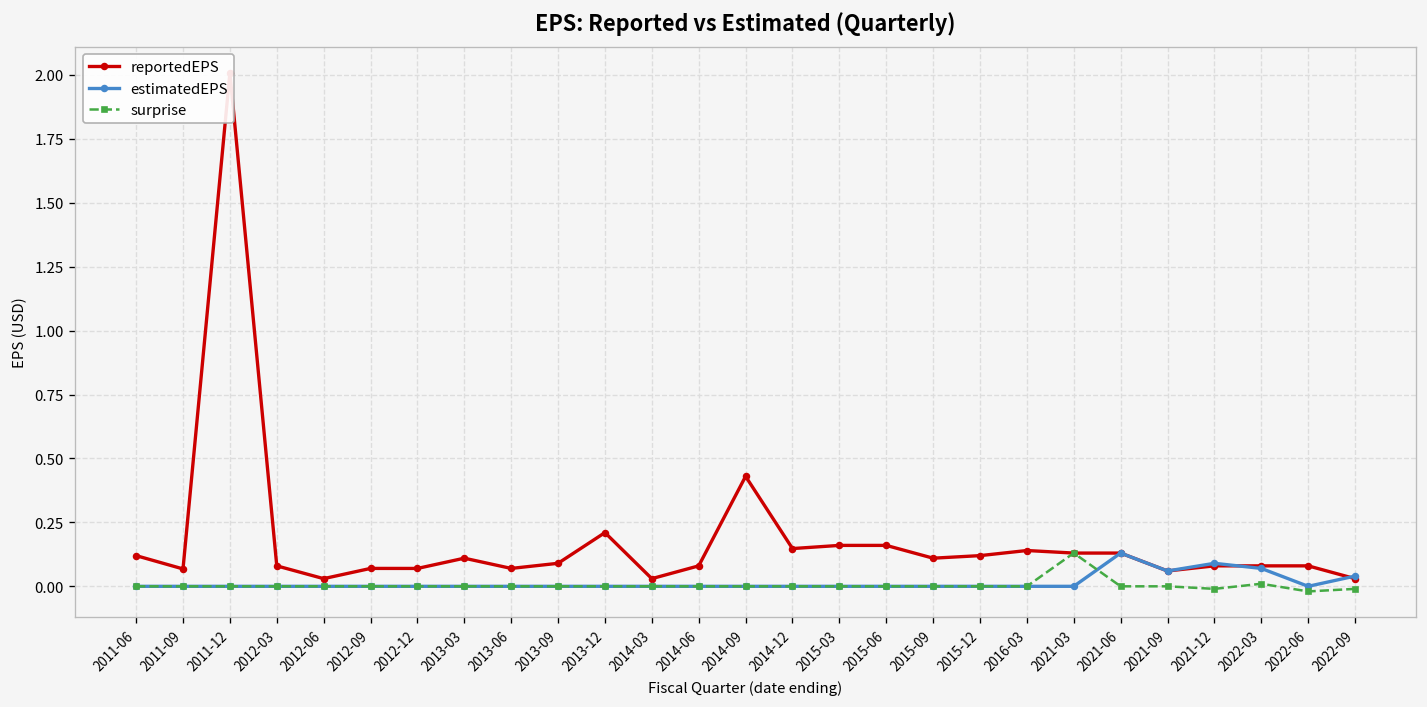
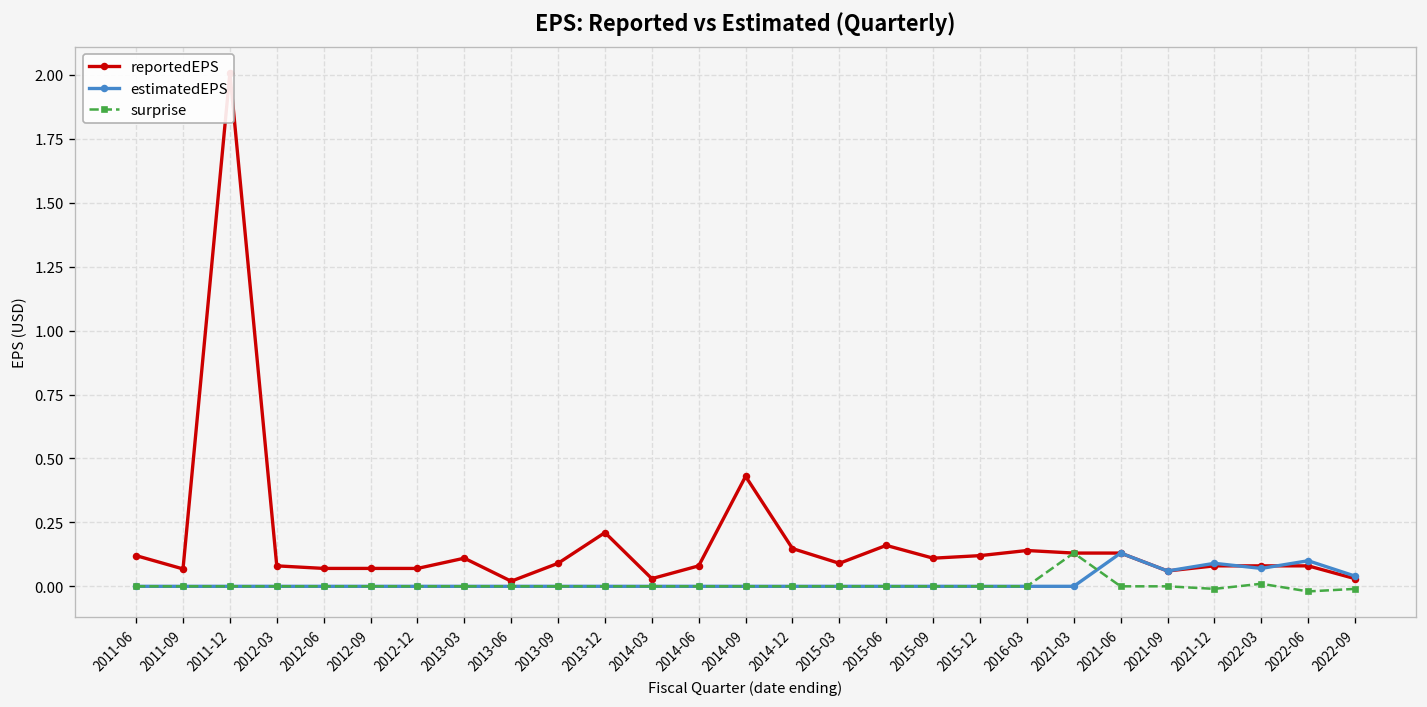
reportedEPS, 2012-06: 0.03 -> 0.07
reportedEPS, 2013-06: 0.07 -> 0.02
reportedEPS, 2015-03: 0.16 -> 0.09
estimatedEPS, 2022-06: 0.0 -> 0.1
